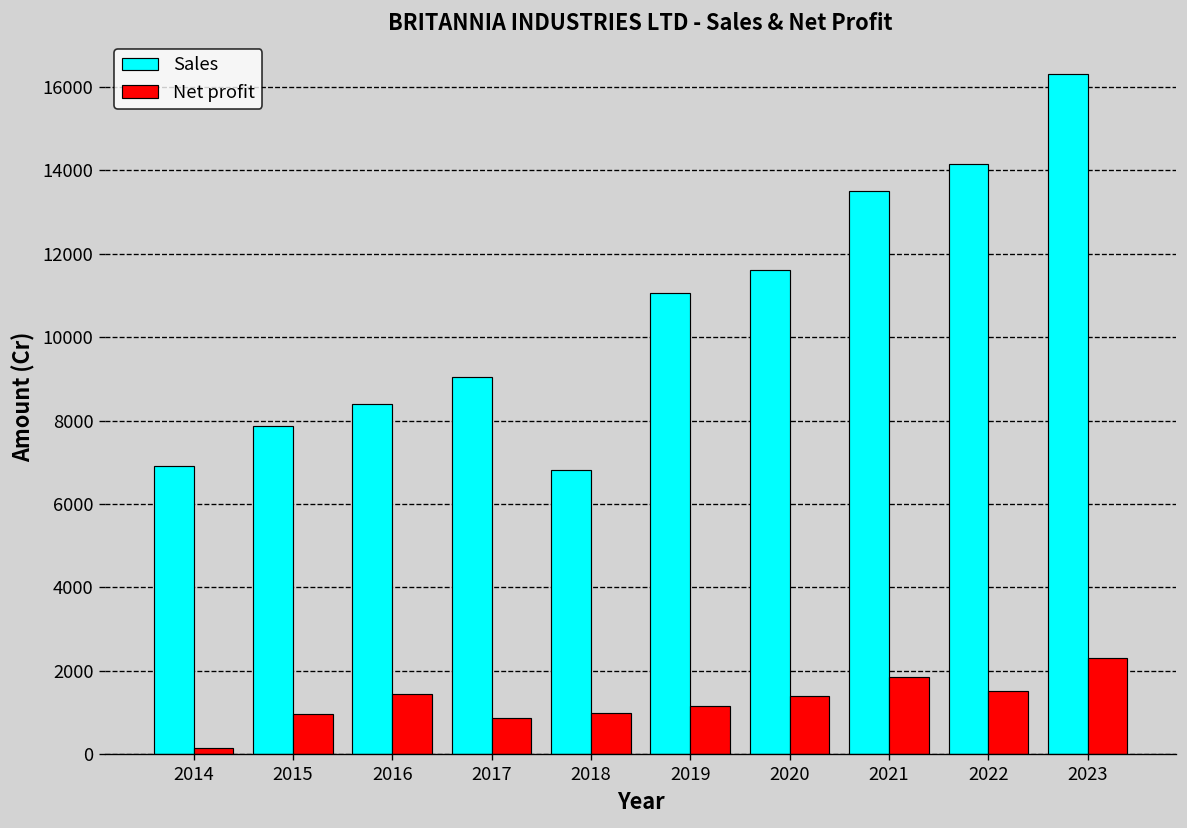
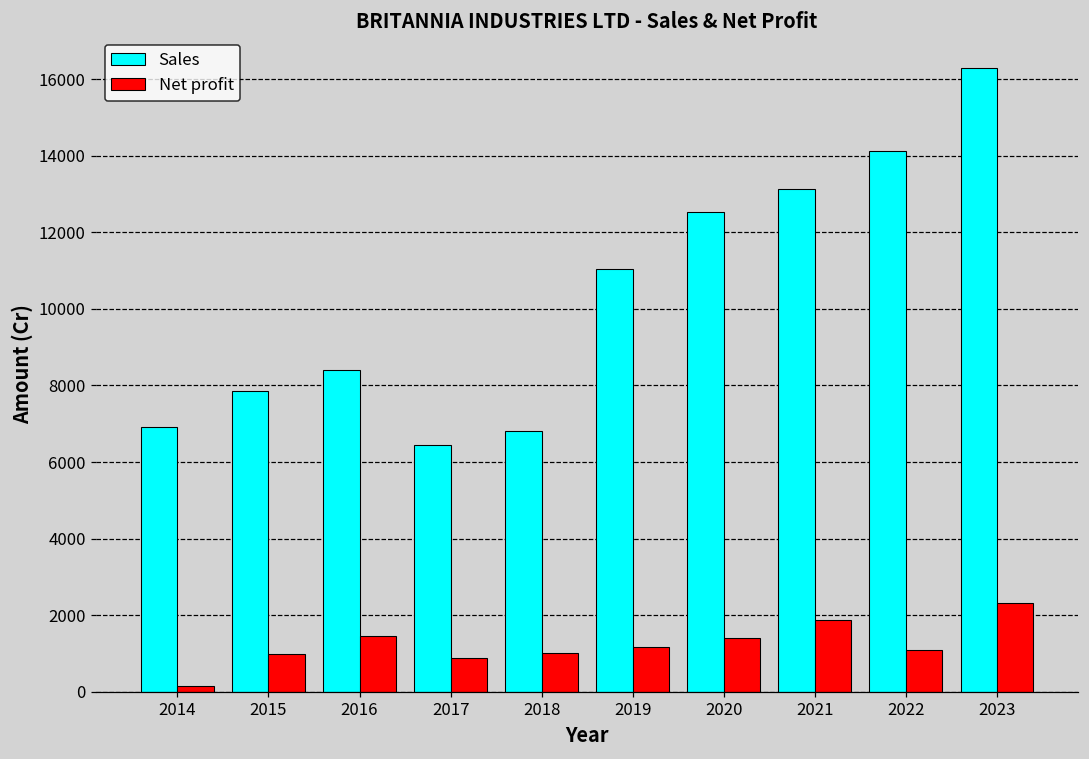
Sales, 2017: 9100 -> 6500
Sales, 2020: 11600 -> 12500
Sales, 2021: 13500 -> 13100
Net profit, 2022: 1500 -> 1100
